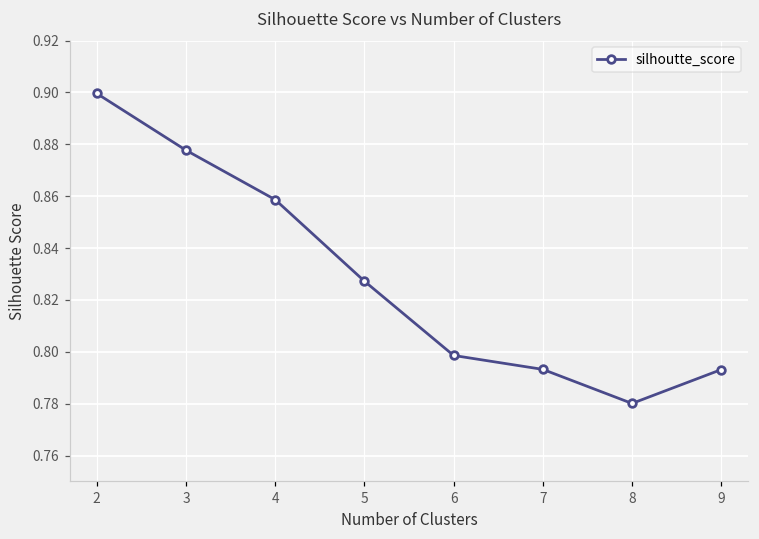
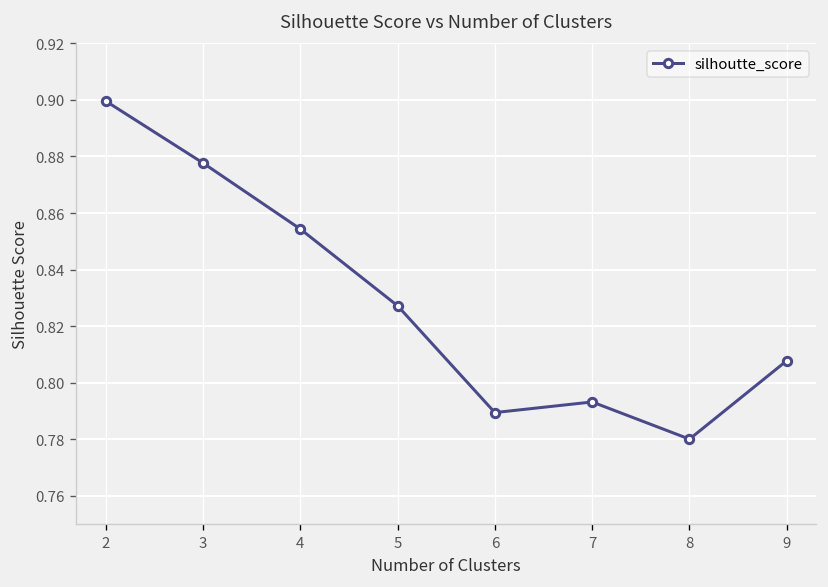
4: 0.859 -> 0.854
6: 0.799 -> 0.789
9: 0.793 -> 0.808
